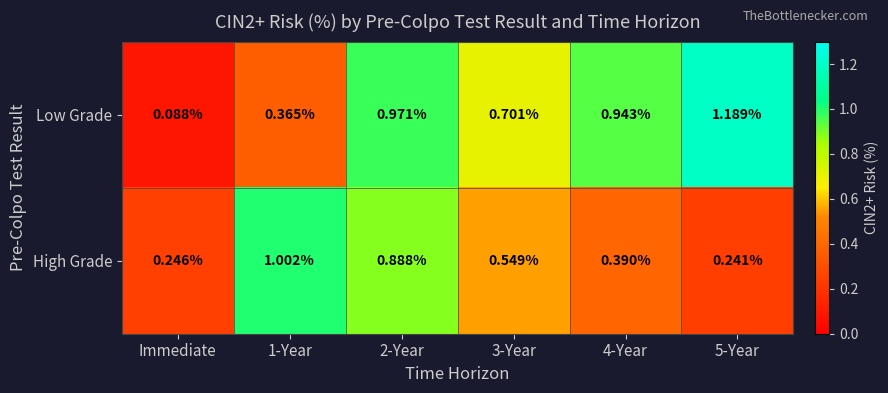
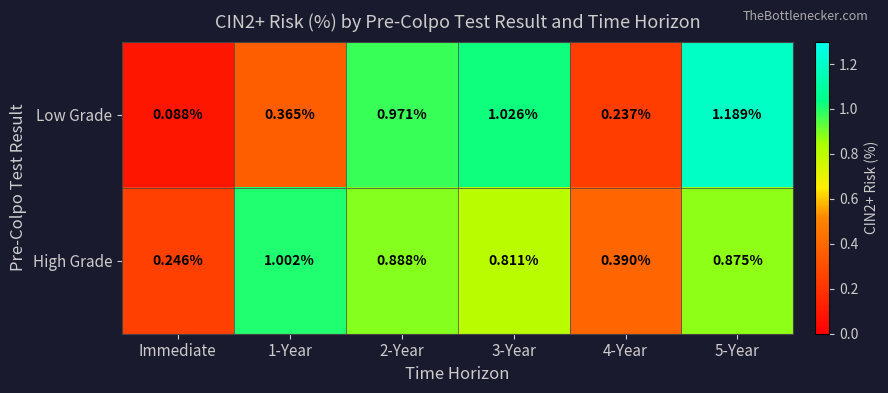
Low Grade, 3-Year: 0.701% -> 1.026%
Low Grade, 4-Year: 0.943% -> 0.237%
High Grade, 3-Year: 0.549% -> 0.811%
High Grade, 5-Year: 0.241% -> 0.875%
